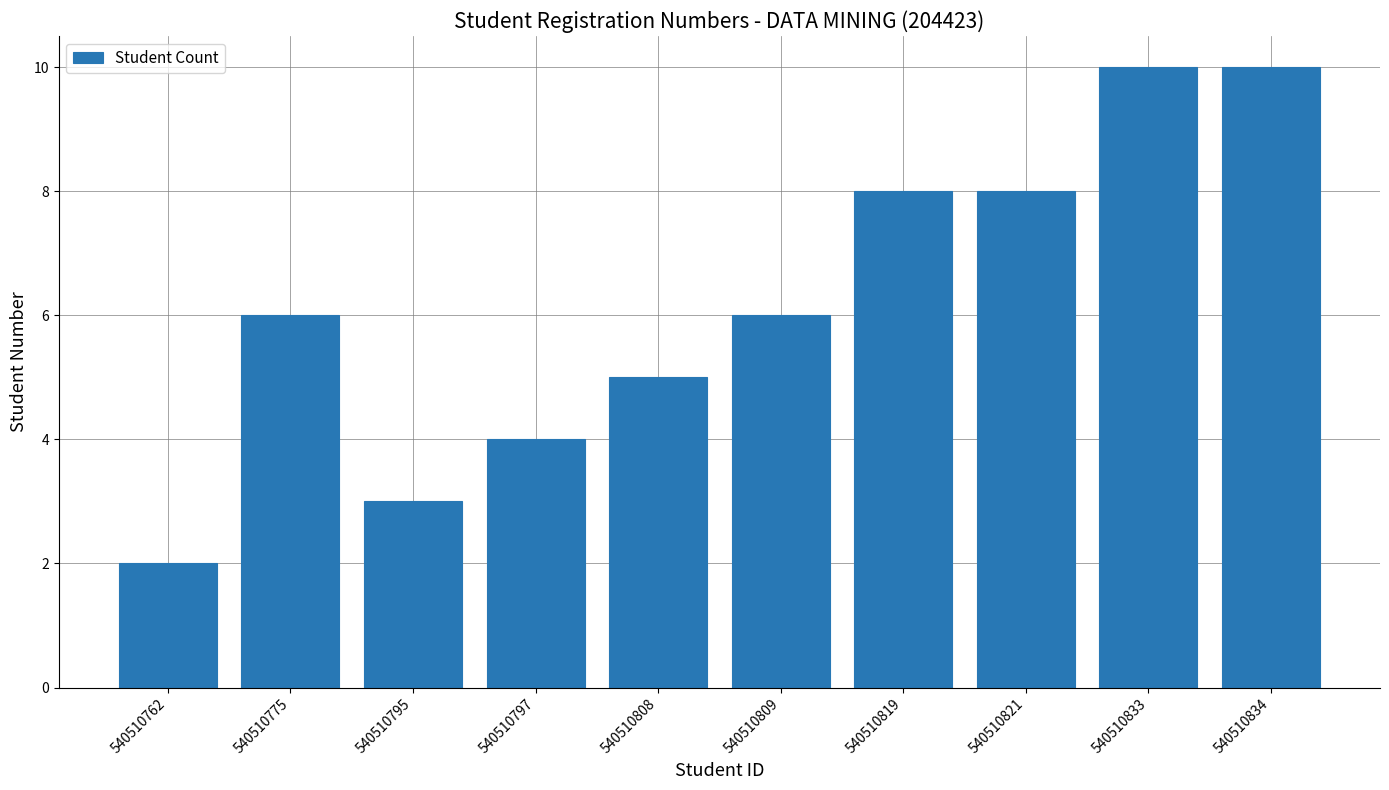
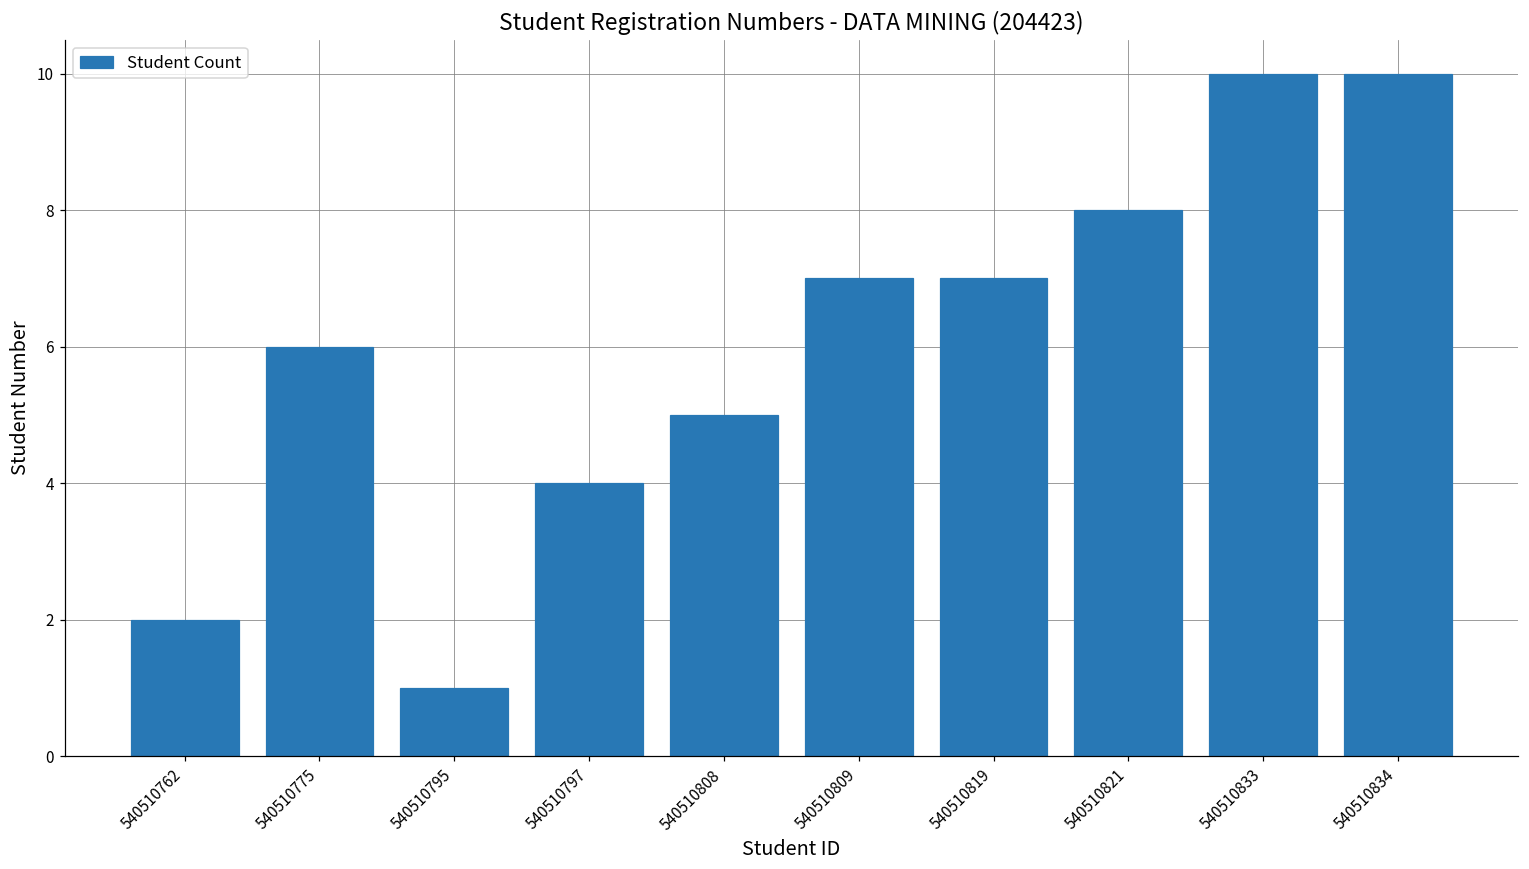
540510795: 3 -> 1
540510809: 6 -> 7
540510819: 8 -> 7
